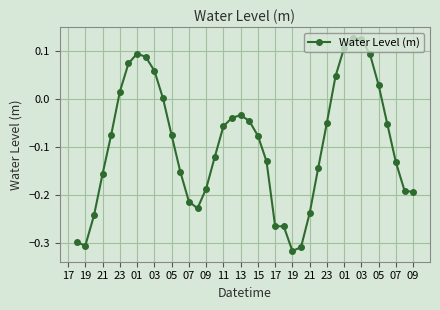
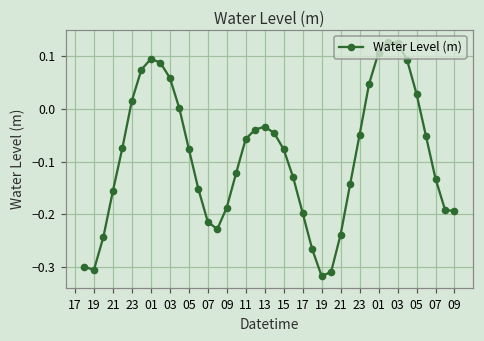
17: -0.27 -> -0.20
